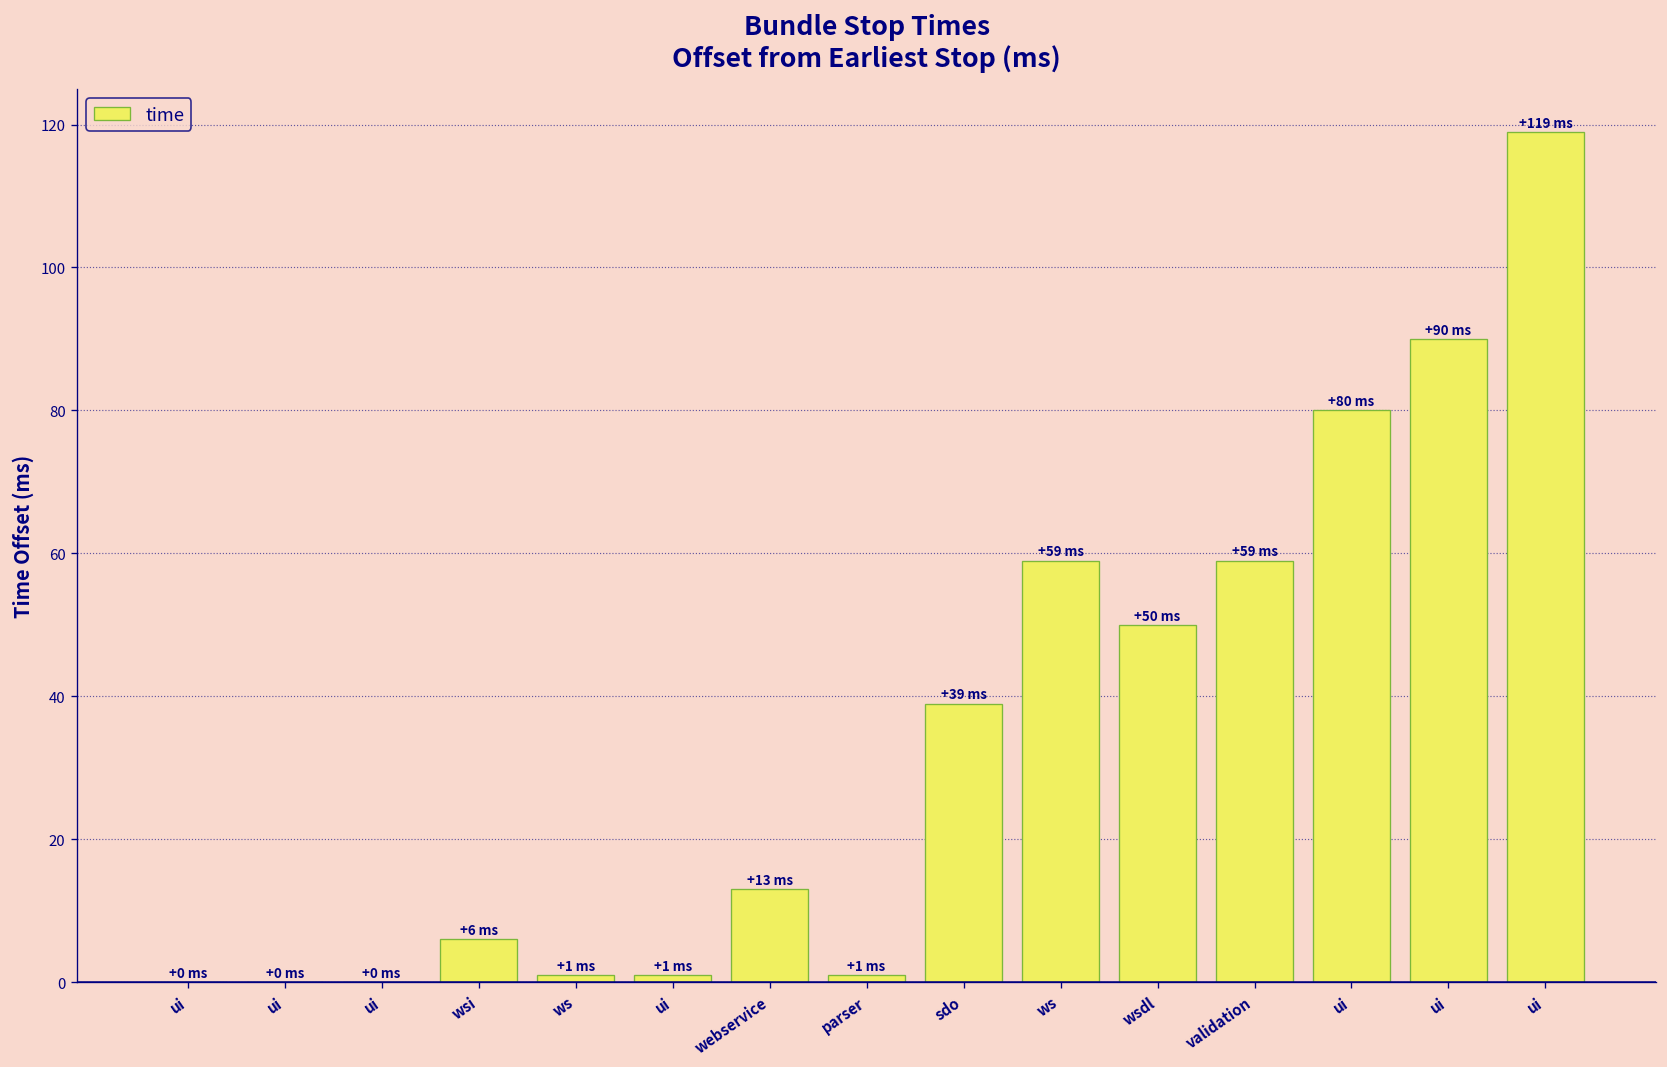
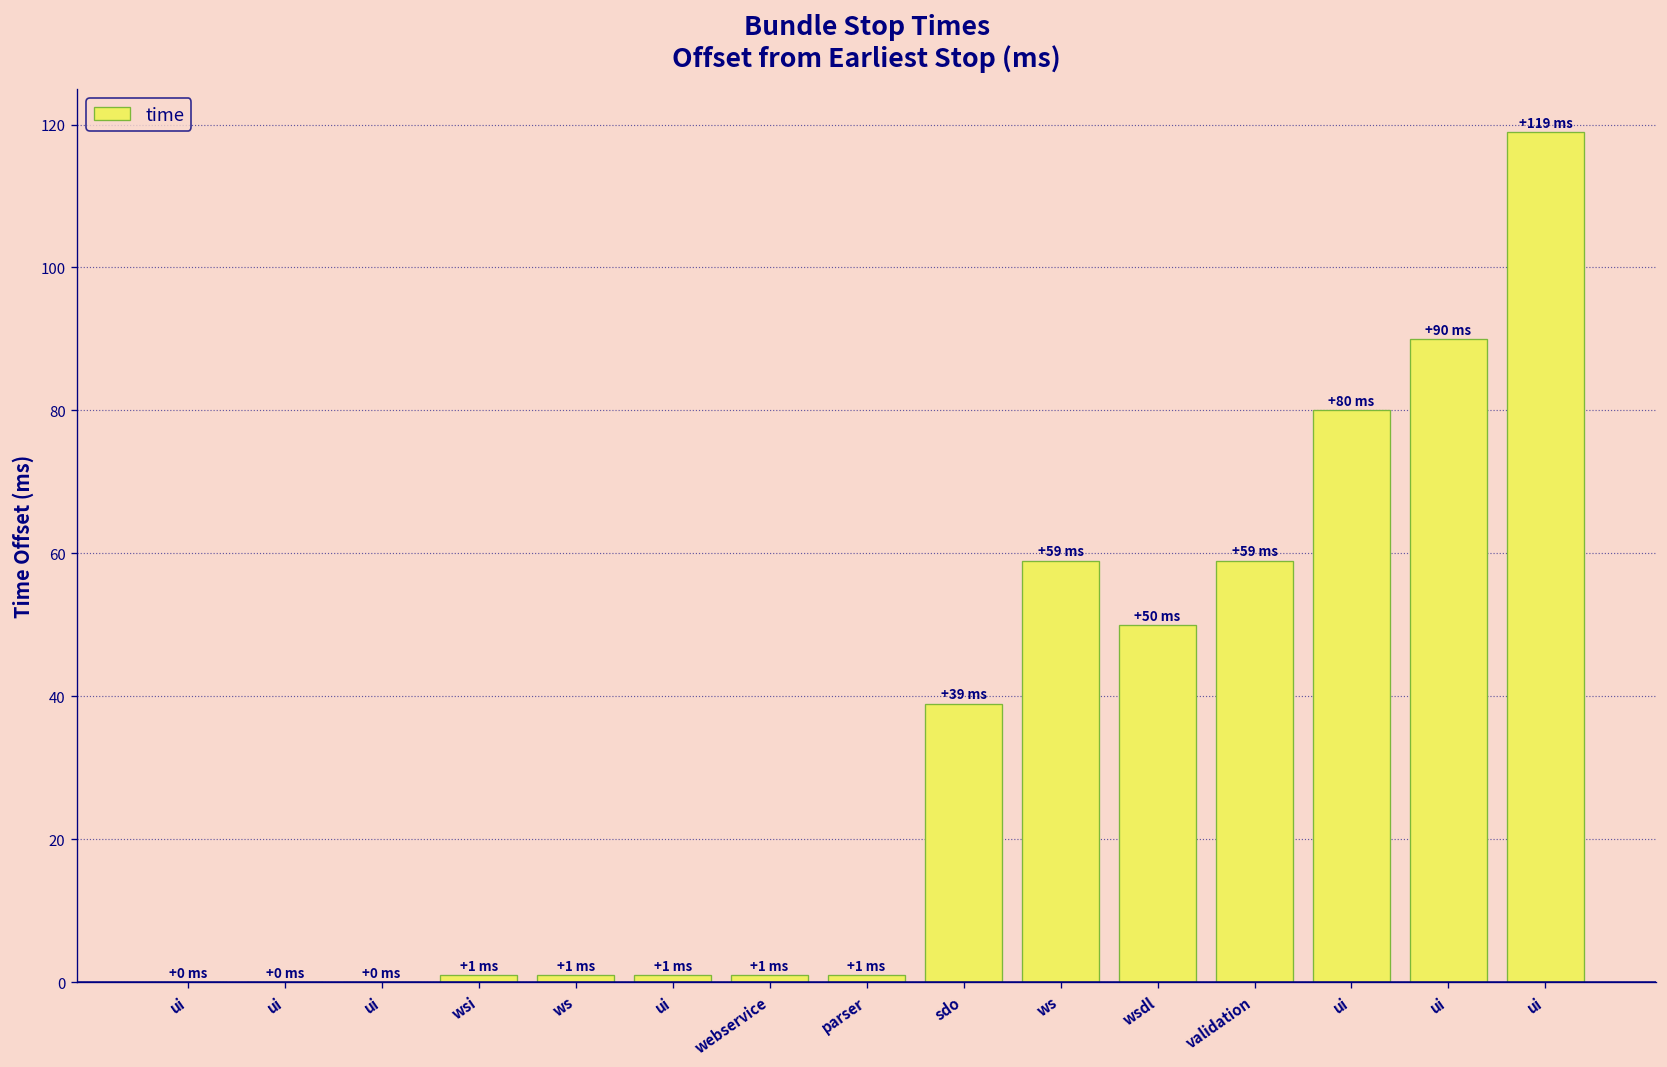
wsi: +6 -> +1
webservice: +13 -> +1
